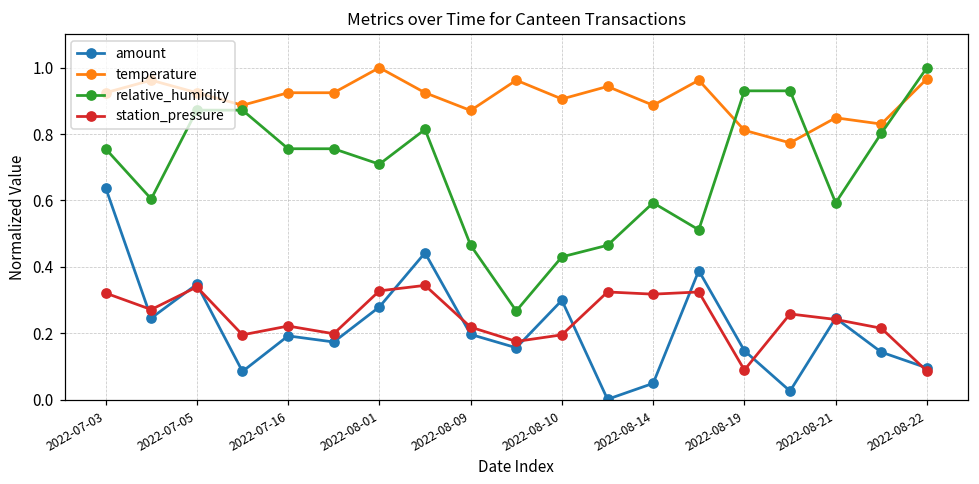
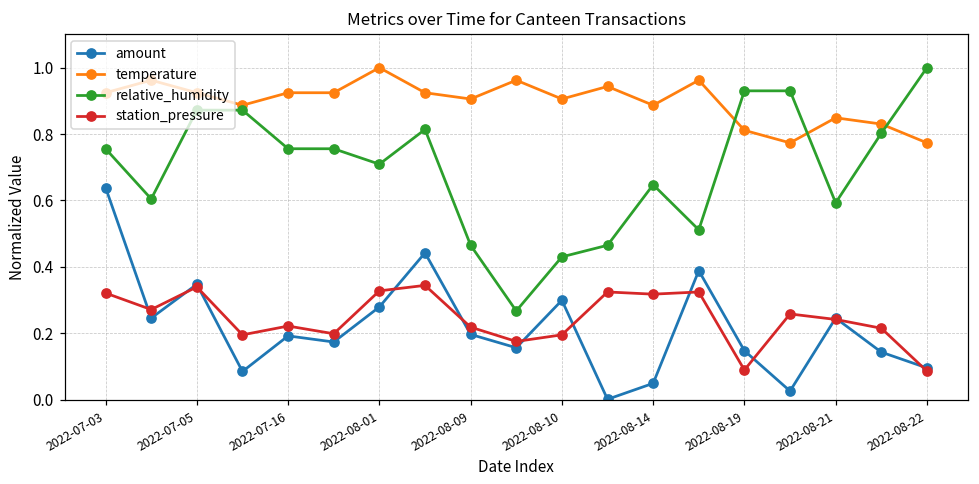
temperature, 2022-08-09: 0.87 -> 0.91
relative_humidity, 2022-08-14: 0.59 -> 0.65
temperature, 2022-08-22: 0.97 -> 0.77
